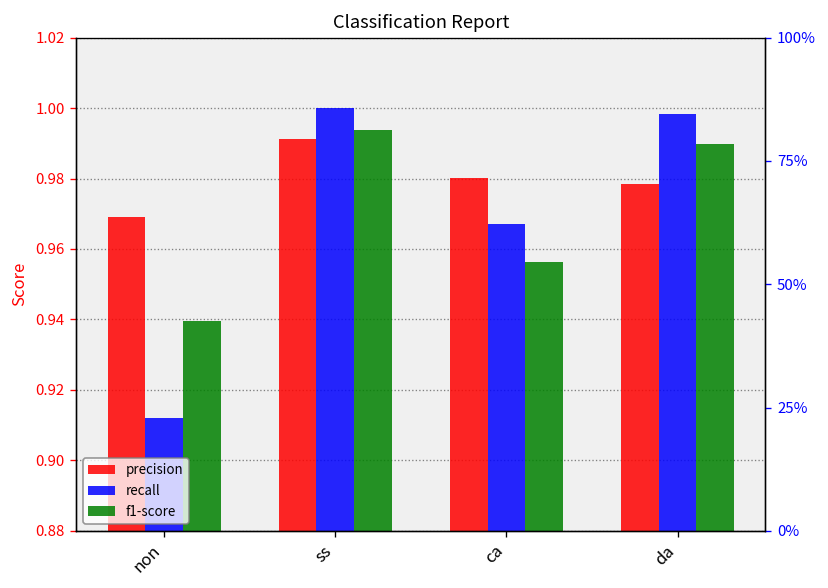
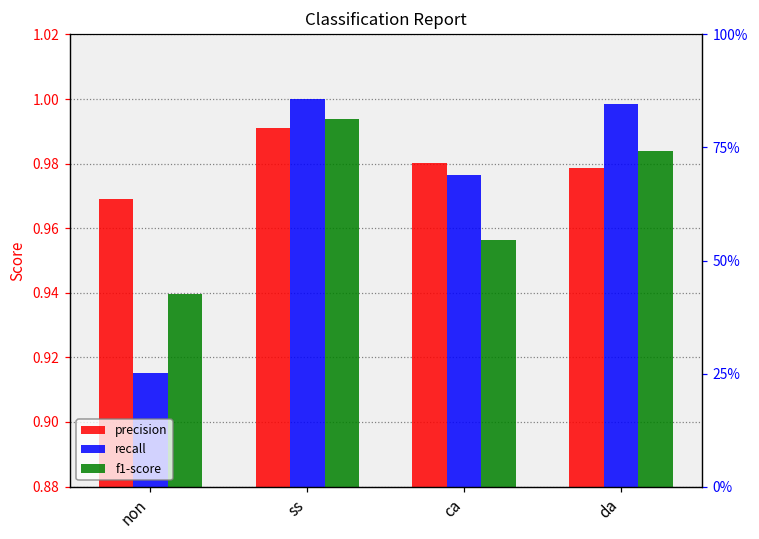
recall, non: 0.912 -> 0.915
recall, ca: 0.967 -> 0.976
f1-score, da: 0.990 -> 0.984
